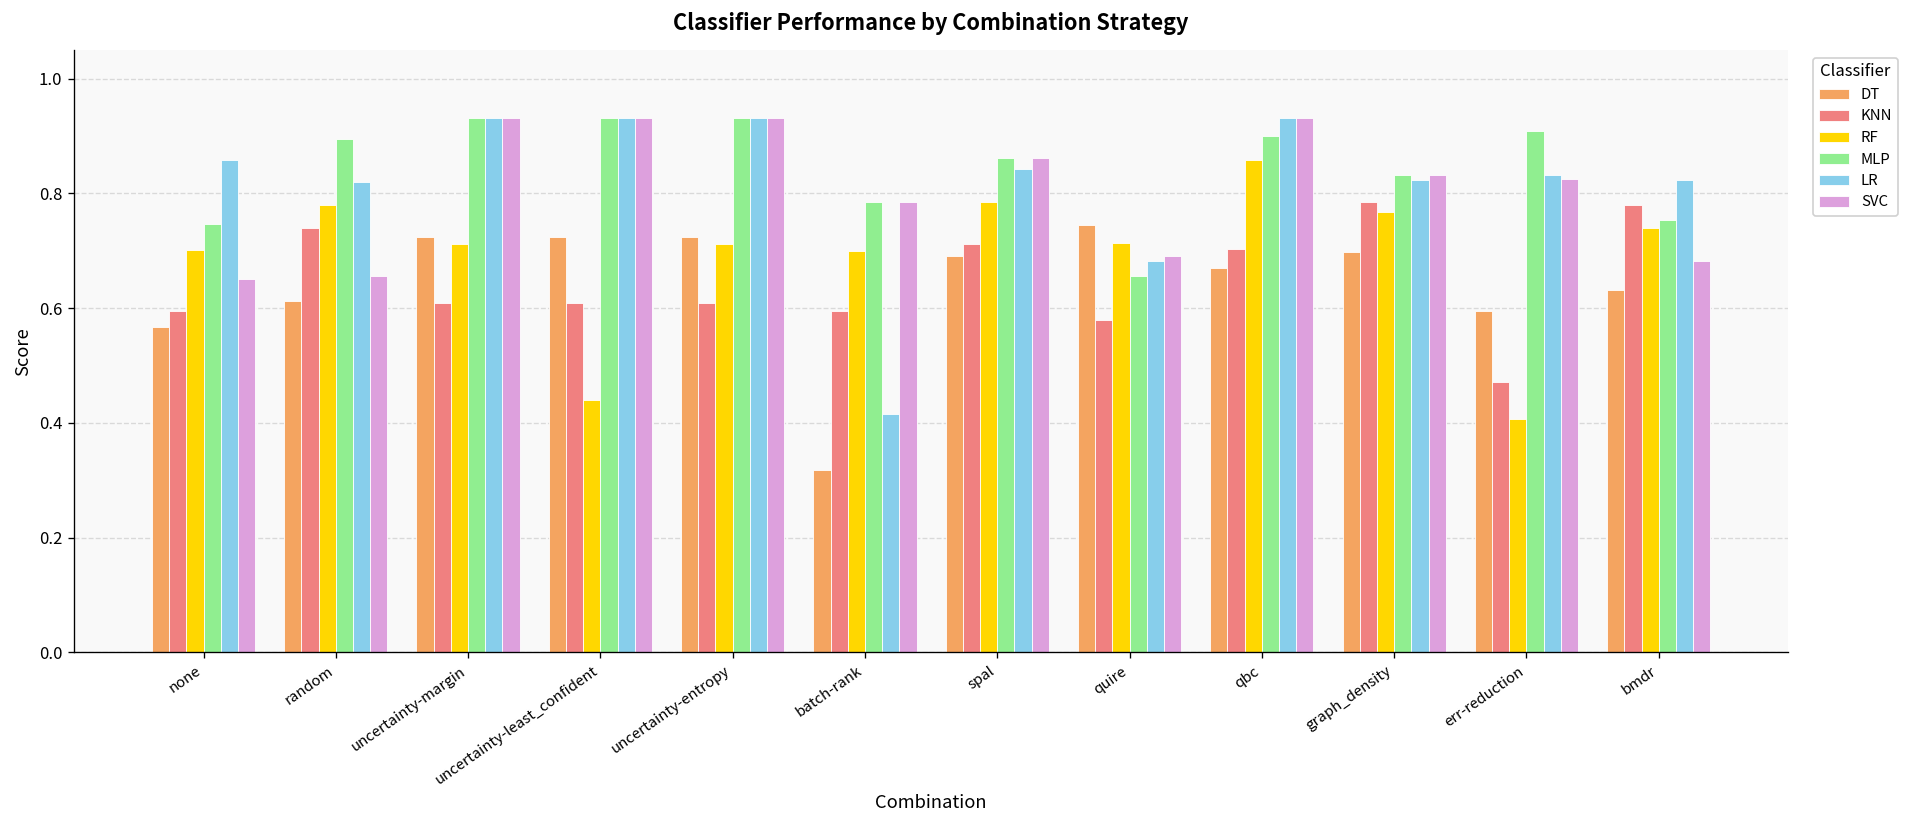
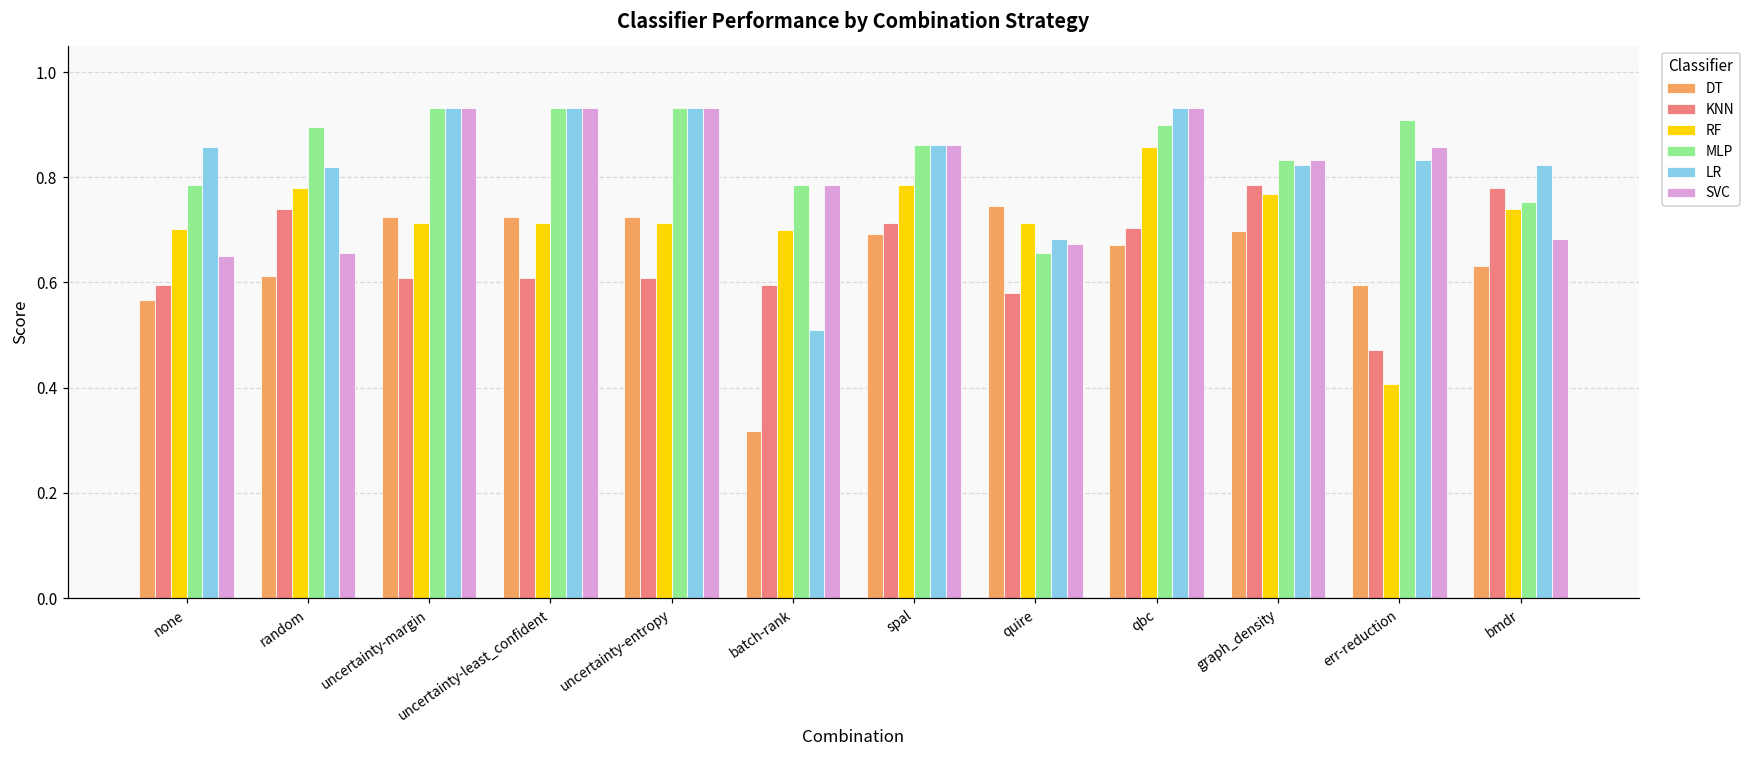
MLP, none: 0.75 -> 0.78
RF, uncertainty-least_confident: 0.44 -> 0.71
LR, batch-rank: 0.41 -> 0.51
LR, spal: 0.84 -> 0.86
SVC, quire: 0.69 -> 0.67
SVC, err-reduction: 0.83 -> 0.86
